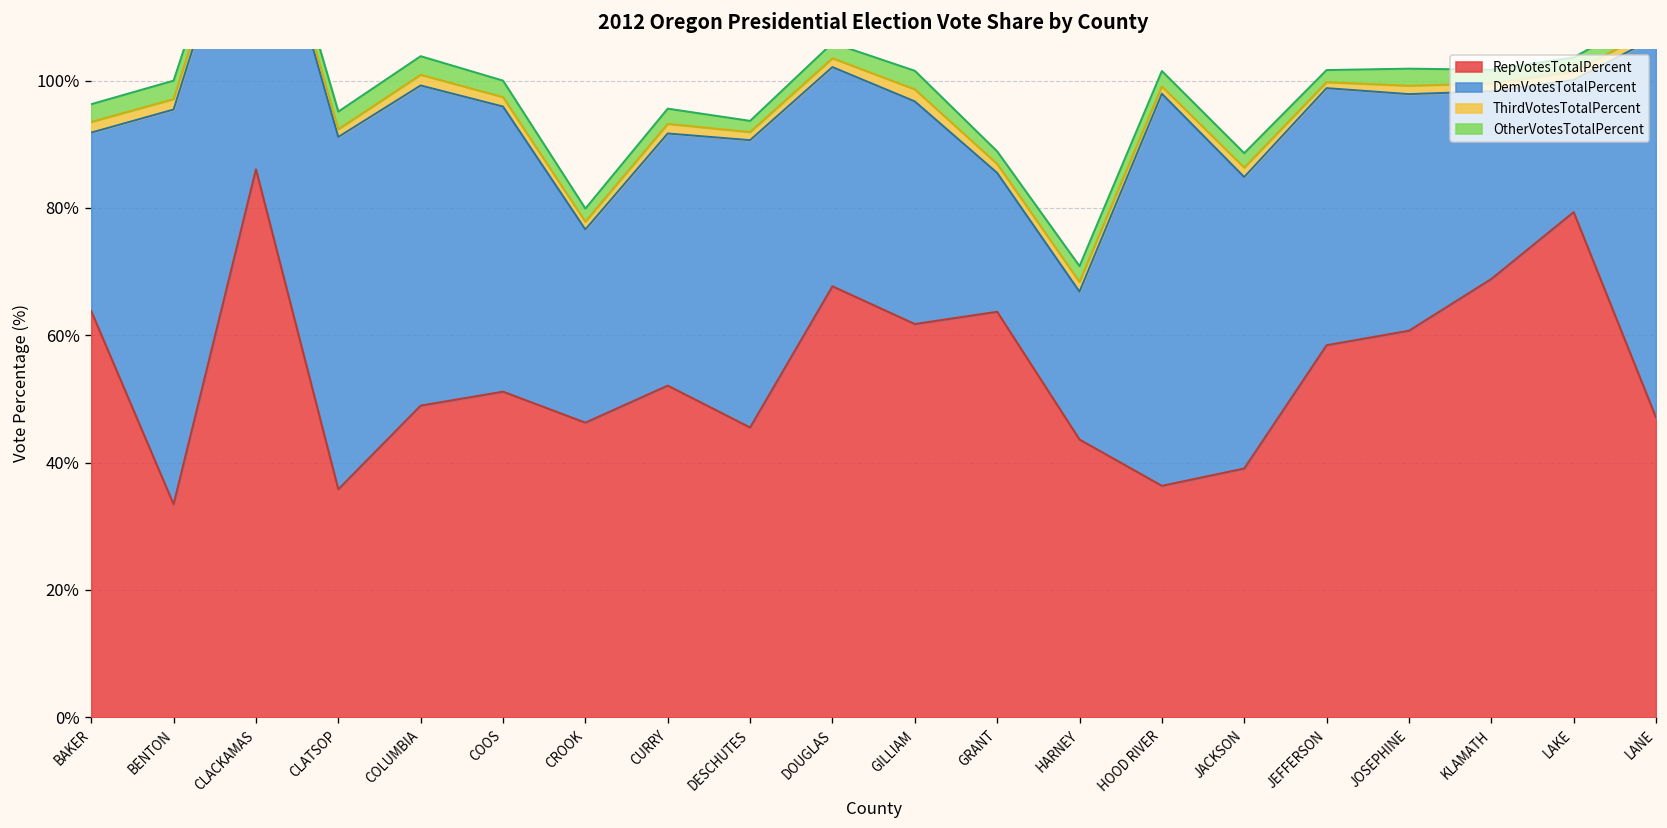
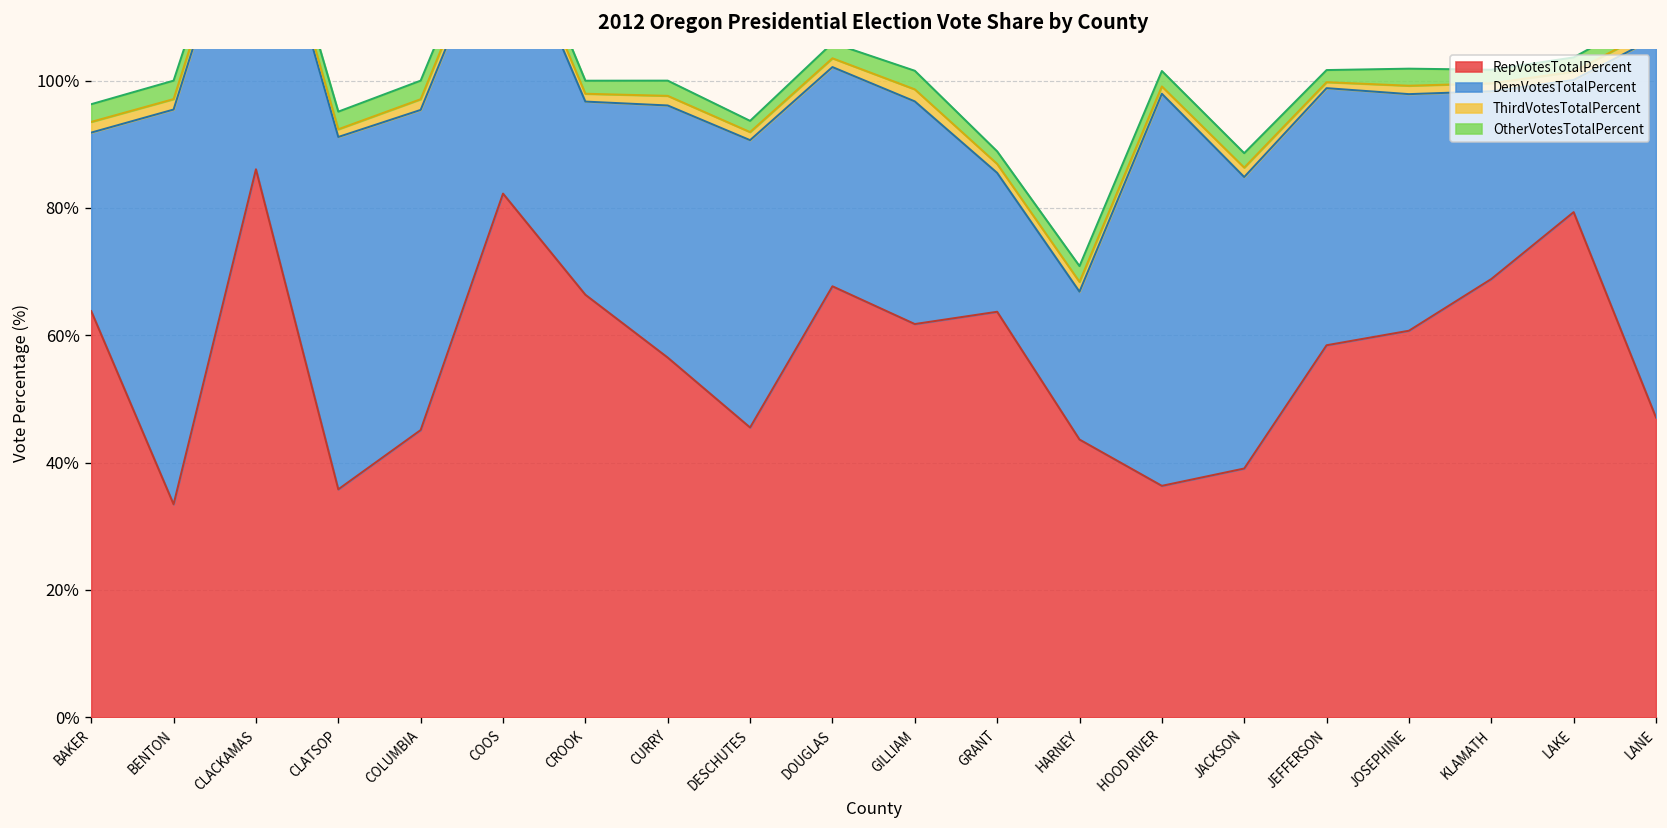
RepVotesTotalPercent, COLUMBIA: 49% -> 45%
RepVotesTotalPercent, COOS: 51% -> 82%
RepVotesTotalPercent, CROOK: 46% -> 66%
RepVotesTotalPercent, CURRY: 52% -> 57%
